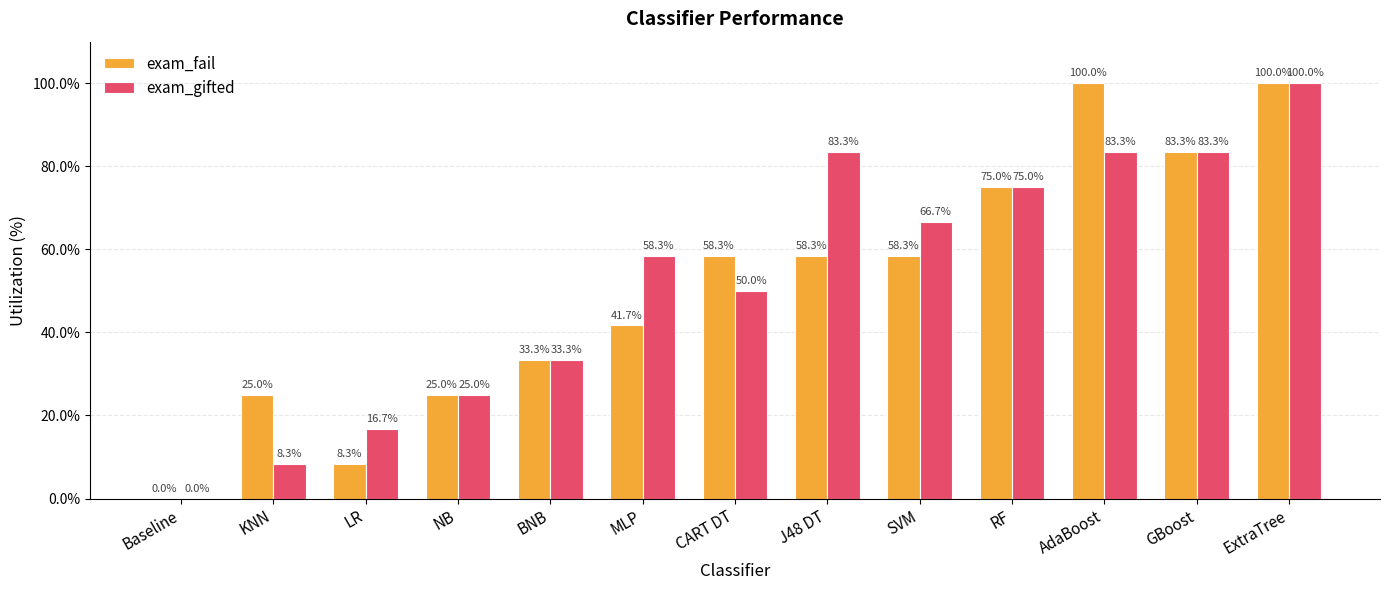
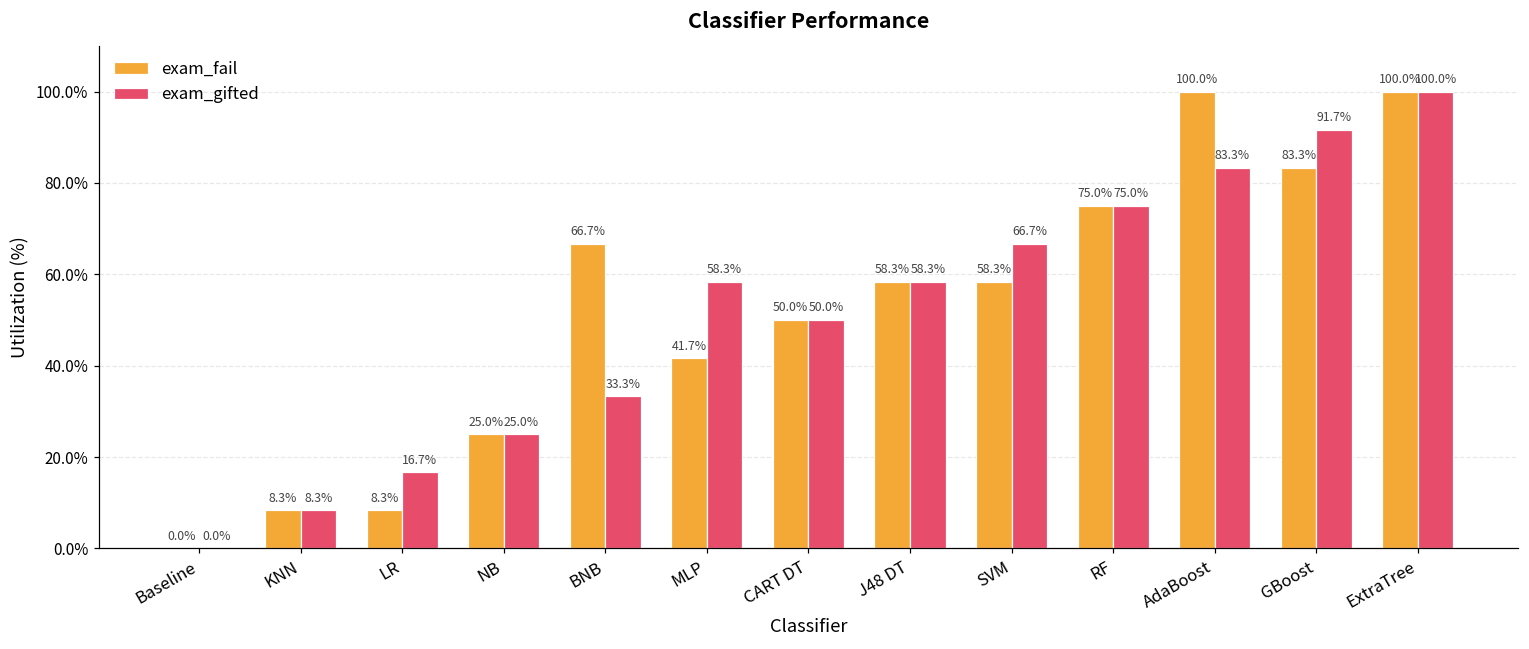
exam_fail, KNN: 25.0% -> 8.3%
exam_fail, BNB: 33.3% -> 66.7%
exam_fail, CART DT: 58.3% -> 50.0%
exam_gifted, J48 DT: 83.3% -> 58.3%
exam_gifted, GBoost: 83.3% -> 91.7%
